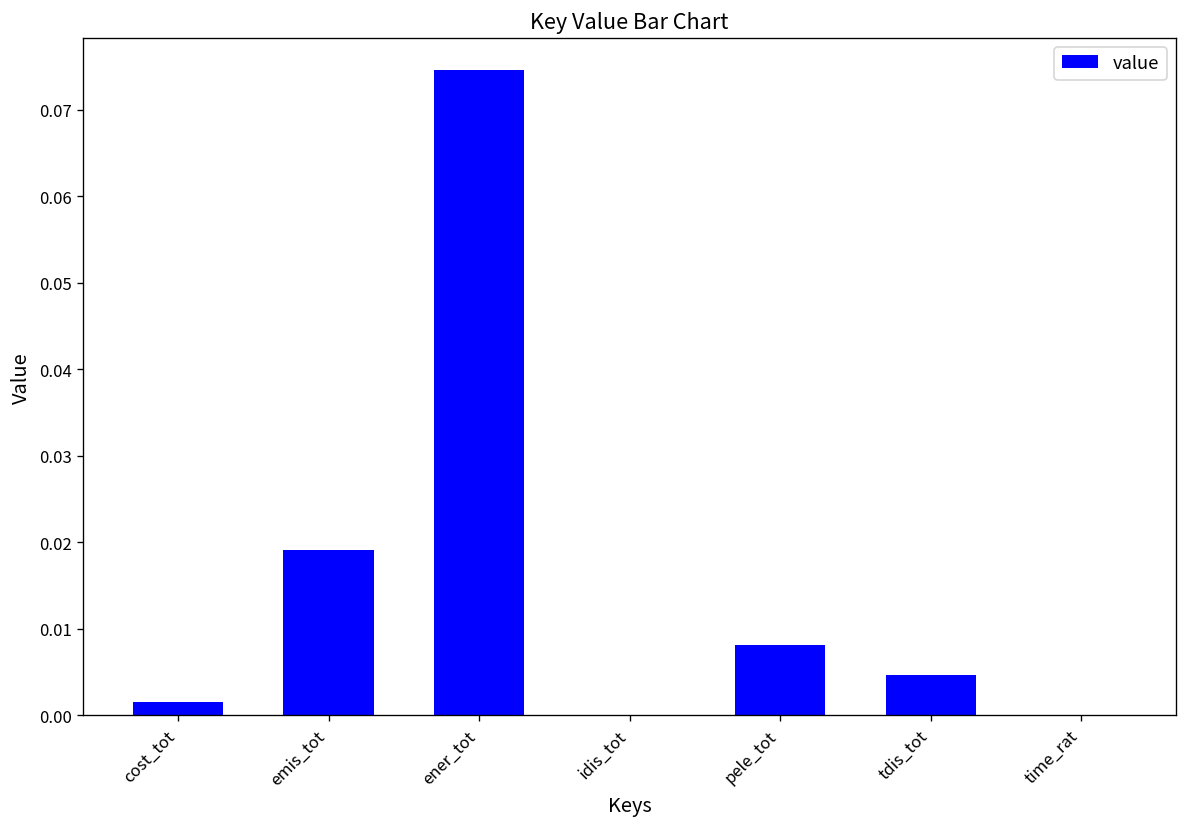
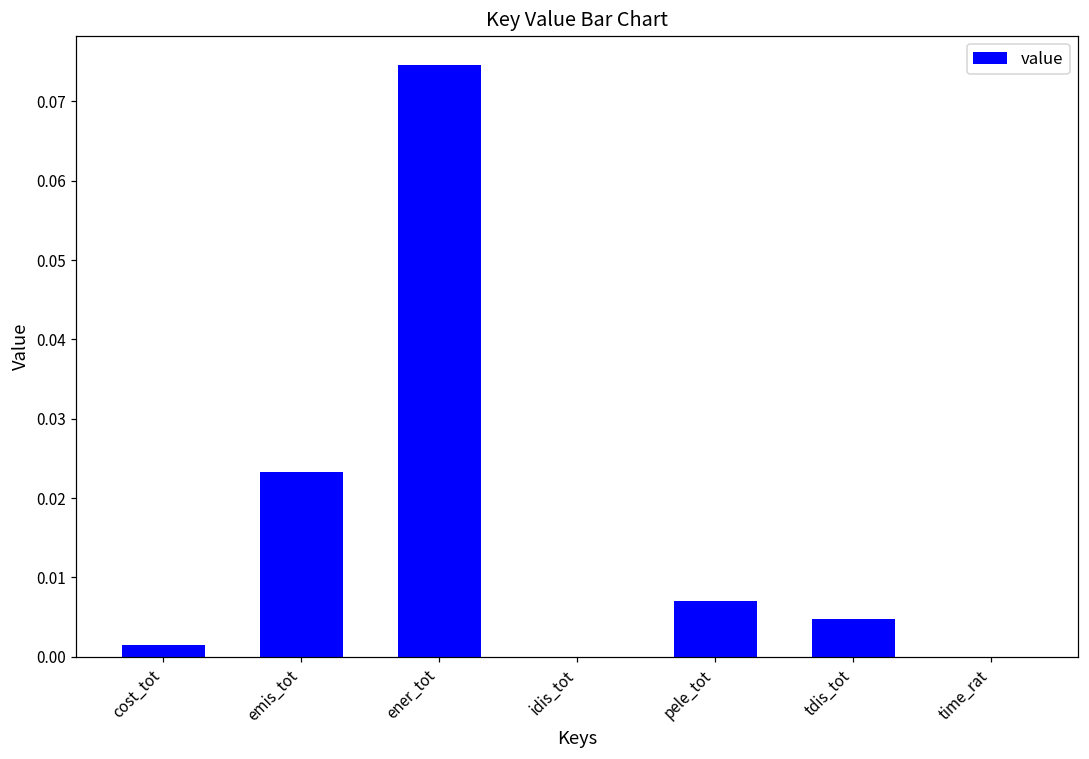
emis_tot: 0.019 -> 0.023
pele_tot: 0.008 -> 0.007
